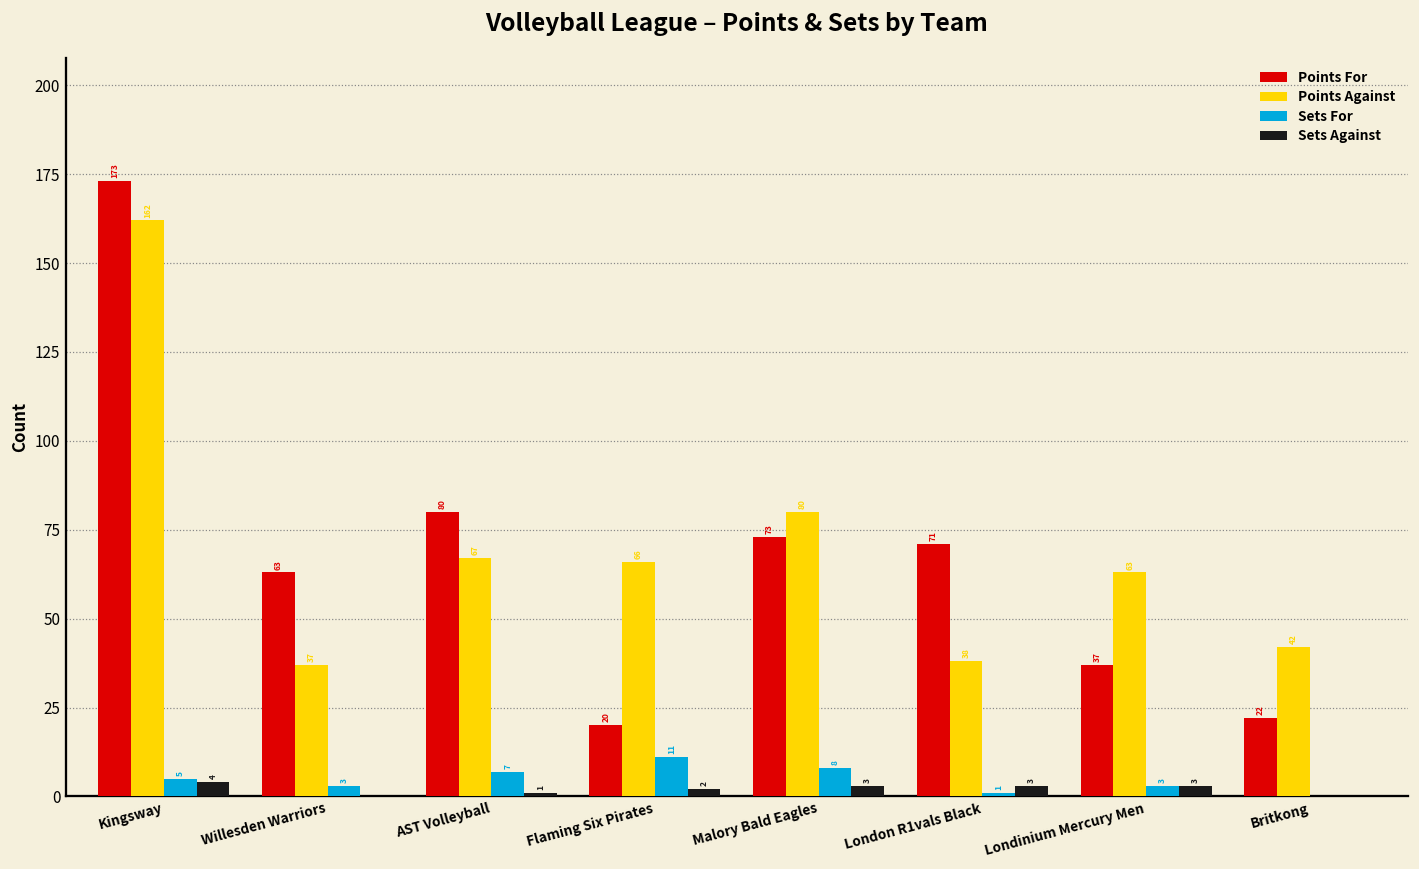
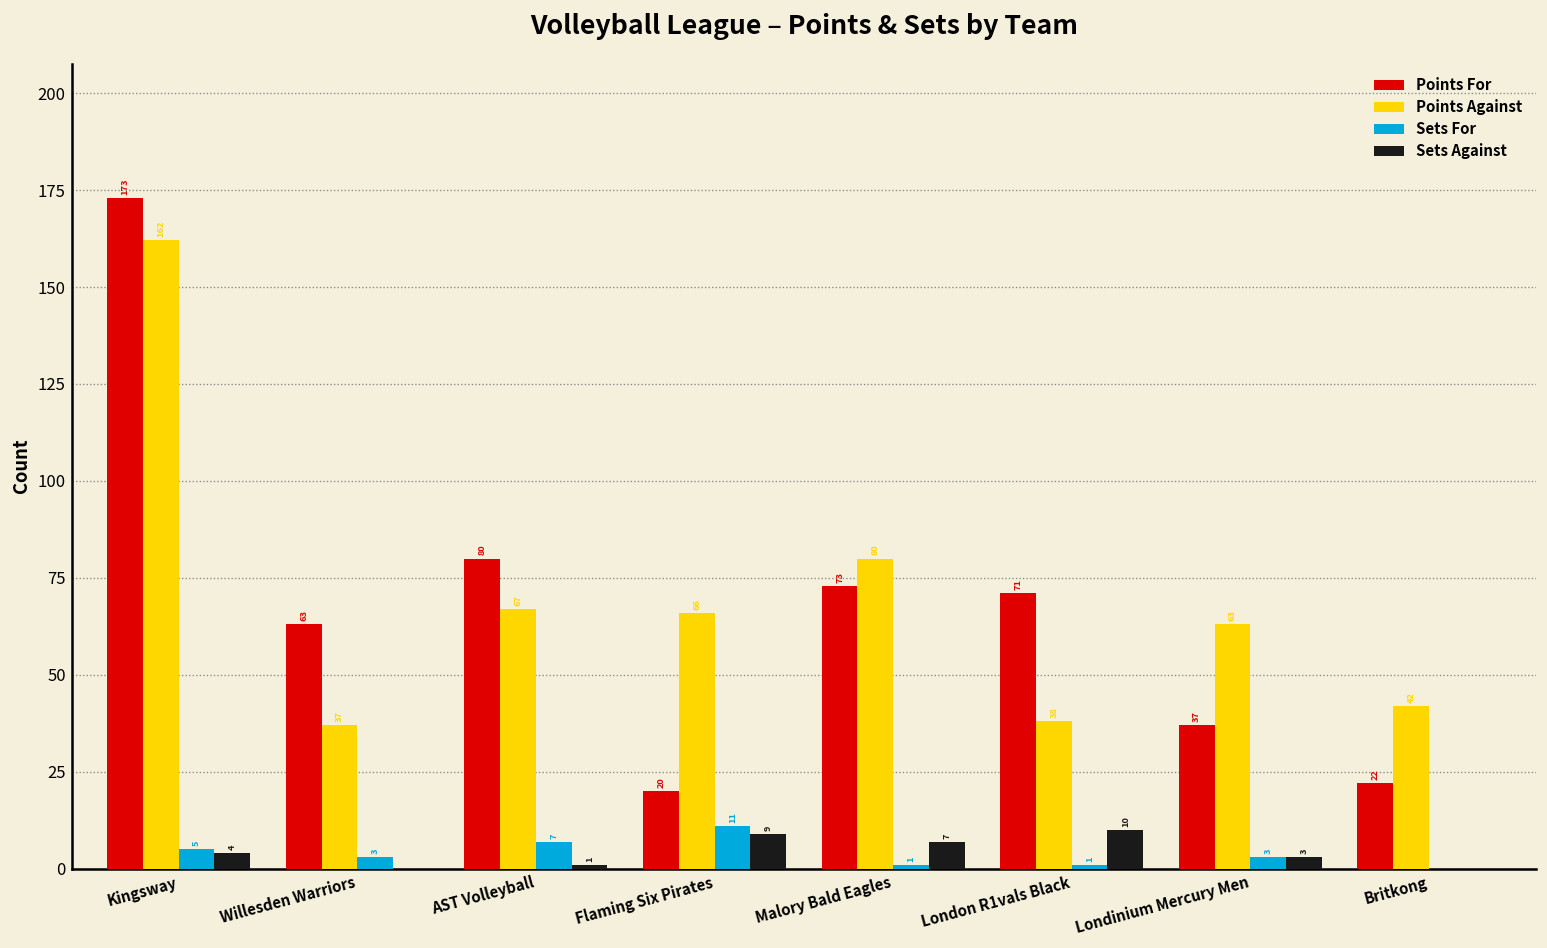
Sets Against, Flaming Six Pirates: 2 -> 9
Sets For, Malory Bald Eagles: 8 -> 1
Sets Against, Malory Bald Eagles: 3 -> 7
Sets Against, London R1vals Black: 3 -> 10
